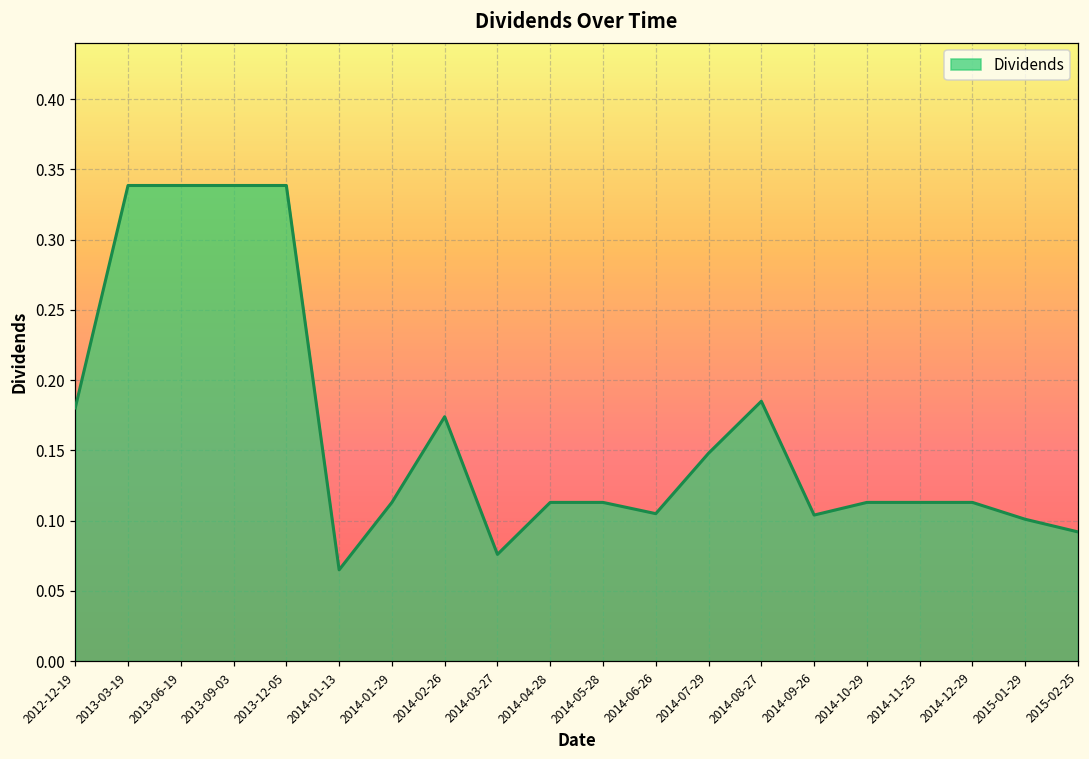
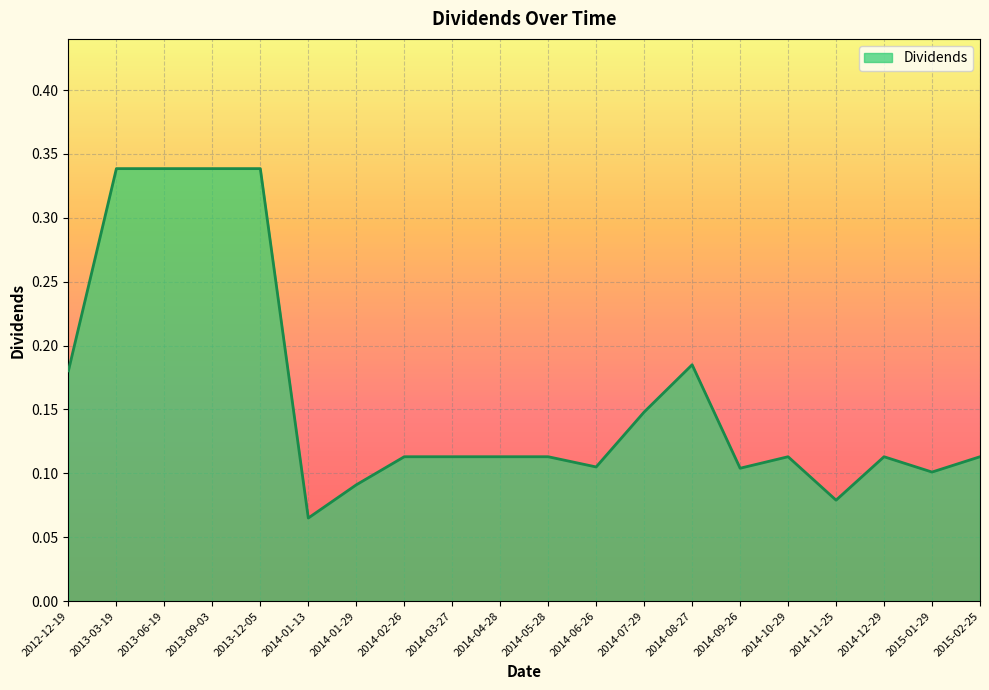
2014-01-29: 0.113 -> 0.091
2014-02-26: 0.174 -> 0.113
2014-03-27: 0.076 -> 0.113
2014-11-25: 0.113 -> 0.079
2015-02-25: 0.092 -> 0.113
